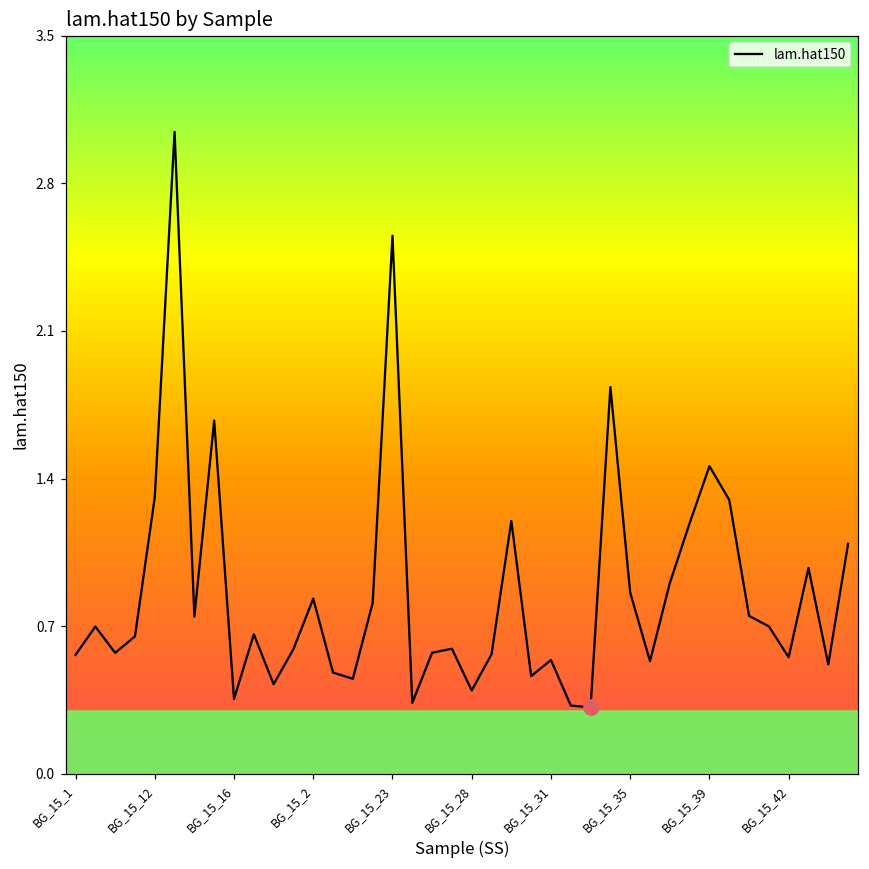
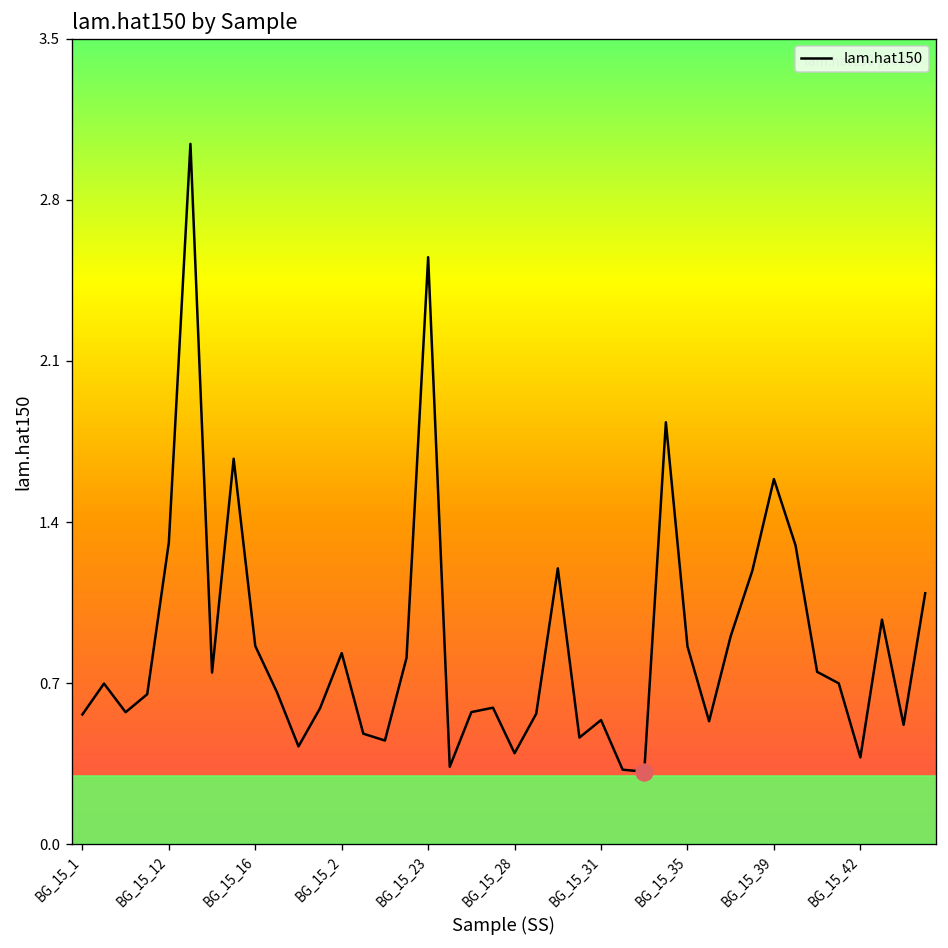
lam.hat150, BG_15_16: 0.36 -> 0.87
lam.hat150, BG_15_39: 1.47 -> 1.60
lam.hat150, BG_15_42: 0.56 -> 0.38
